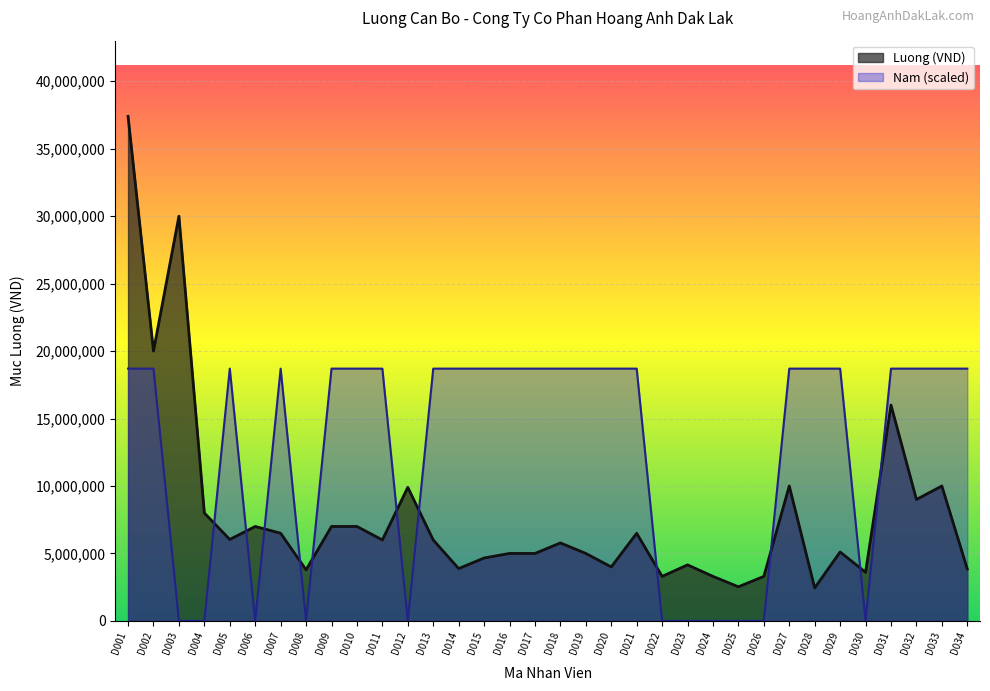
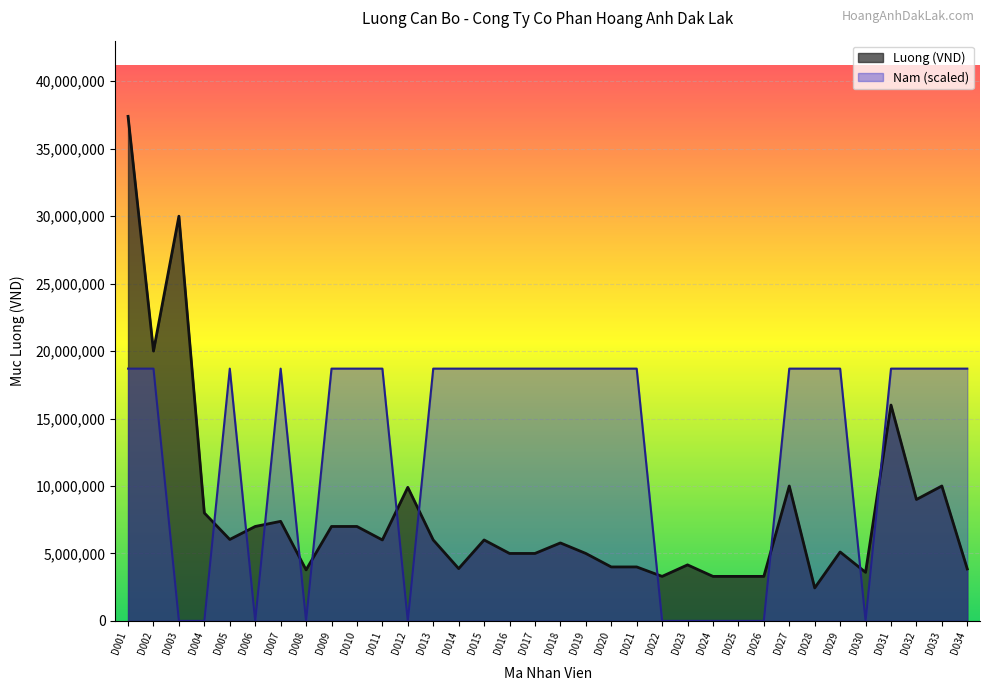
Luong (VND), D007: 6,500,000 -> 7,400,000
Luong (VND), D015: 4,700,000 -> 6,000,000
Luong (VND), D021: 6,500,000 -> 4,000,000
Luong (VND), D025: 2,500,000 -> 3,300,000
